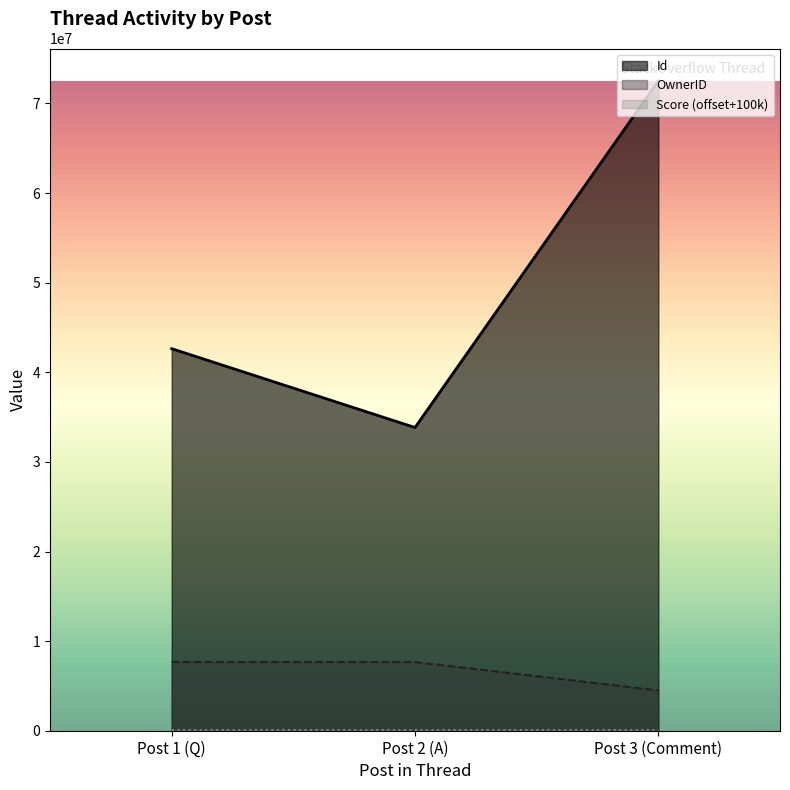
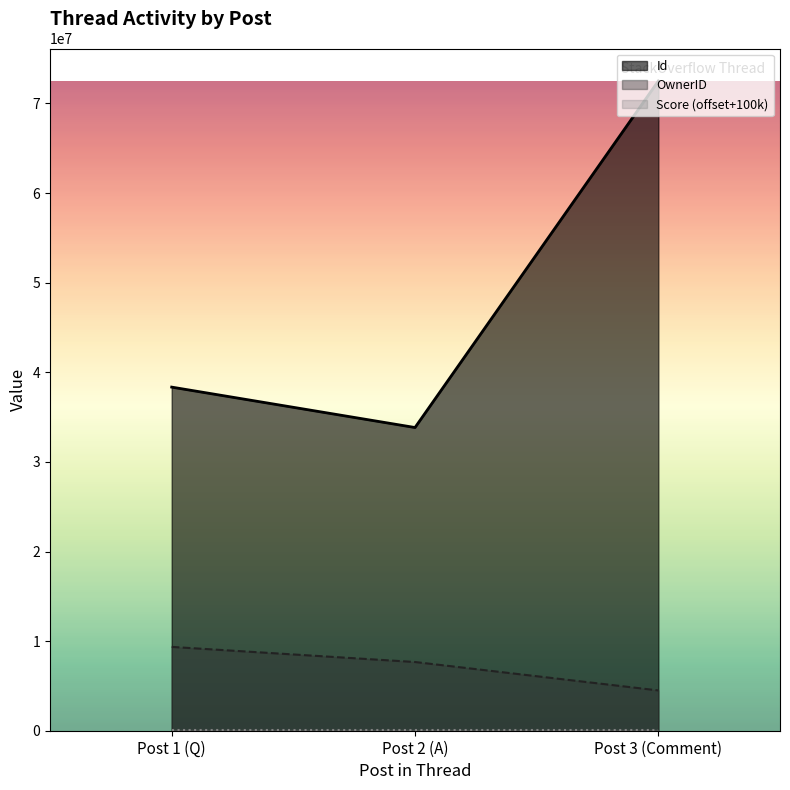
Id, Post 1 (Q): 43000000 -> 38000000
OwnerID, Post 1 (Q): 8000000 -> 9000000
